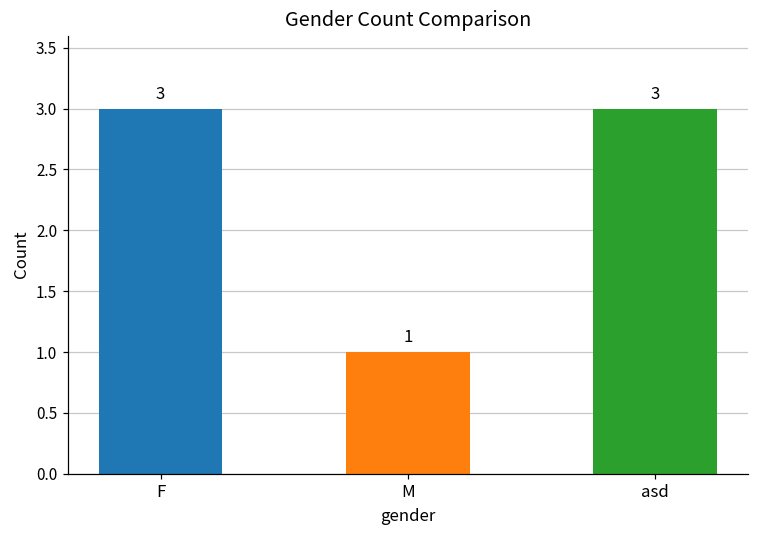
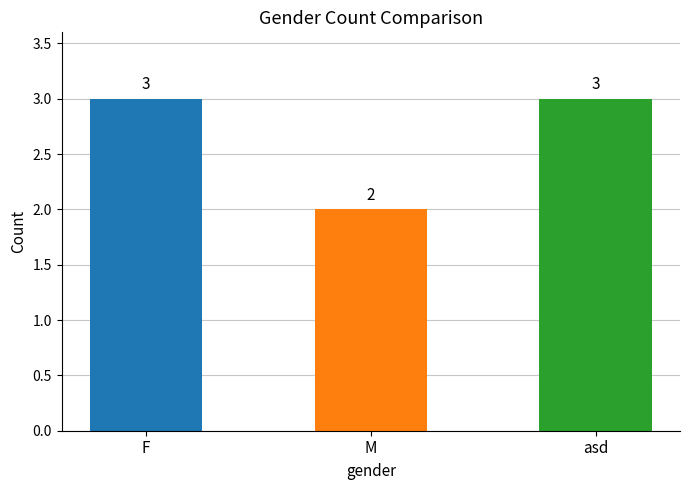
M: 1 -> 2
